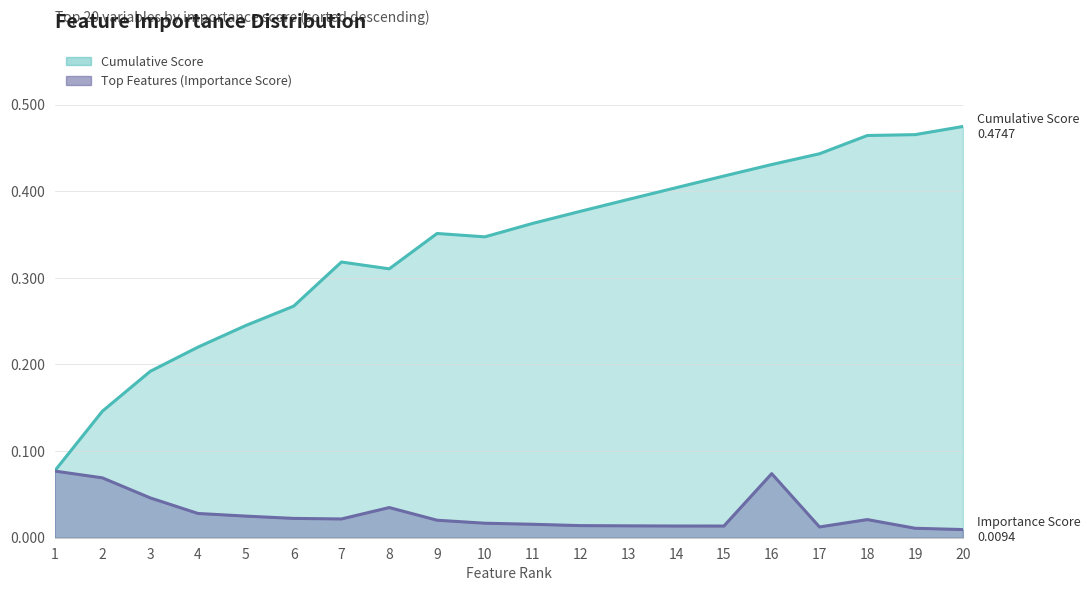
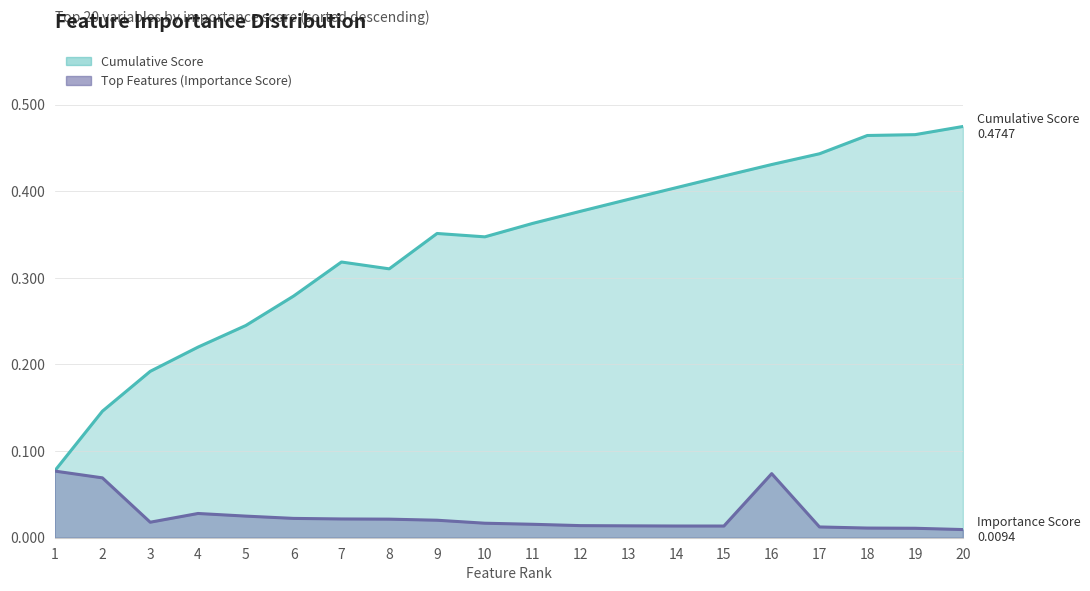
Top Features (Importance Score), 3: 0.05 -> 0.02
Cumulative Score, 6: 0.27 -> 0.28
Top Features (Importance Score), 8: 0.03 -> 0.02
Top Features (Importance Score), 18: 0.02 -> 0.01
